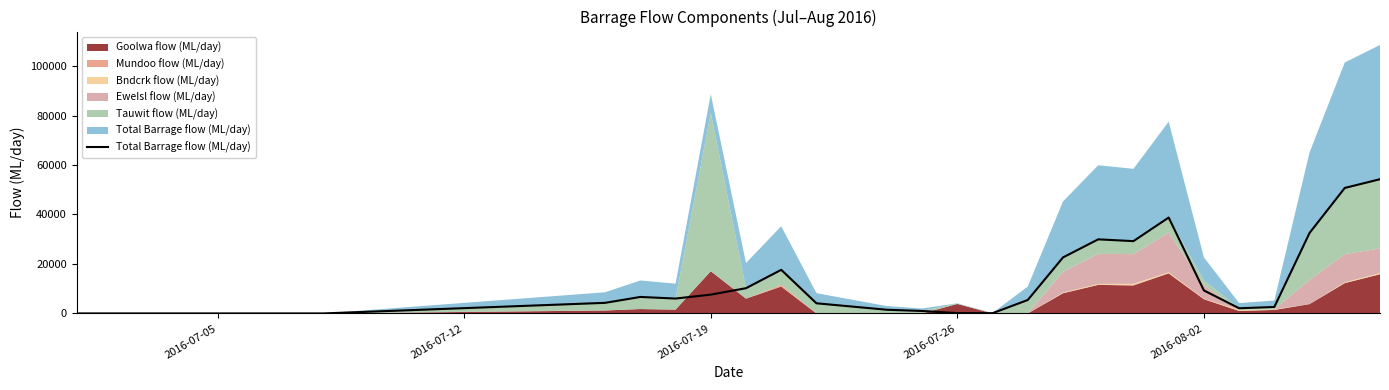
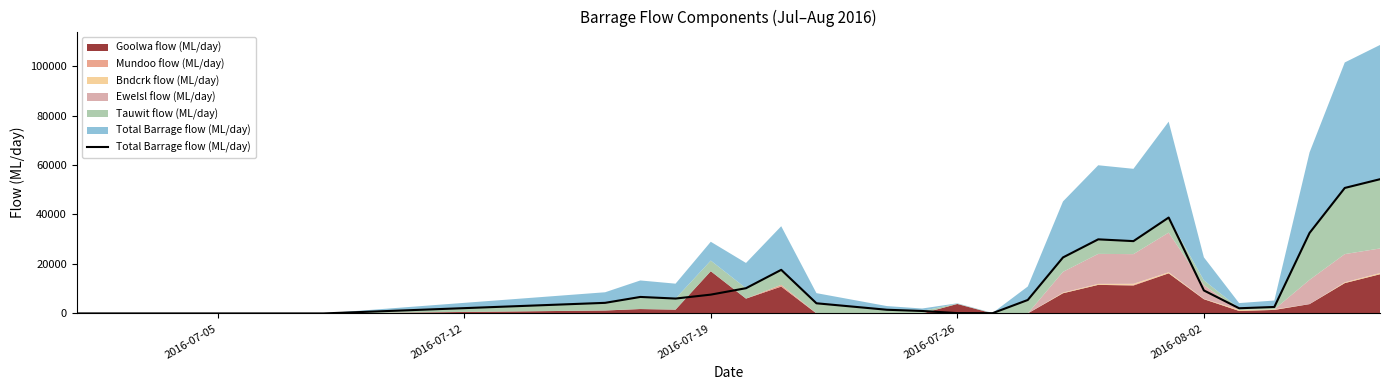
Tauwit flow (ML/day), 2016-07-19: 64000 -> 4000
